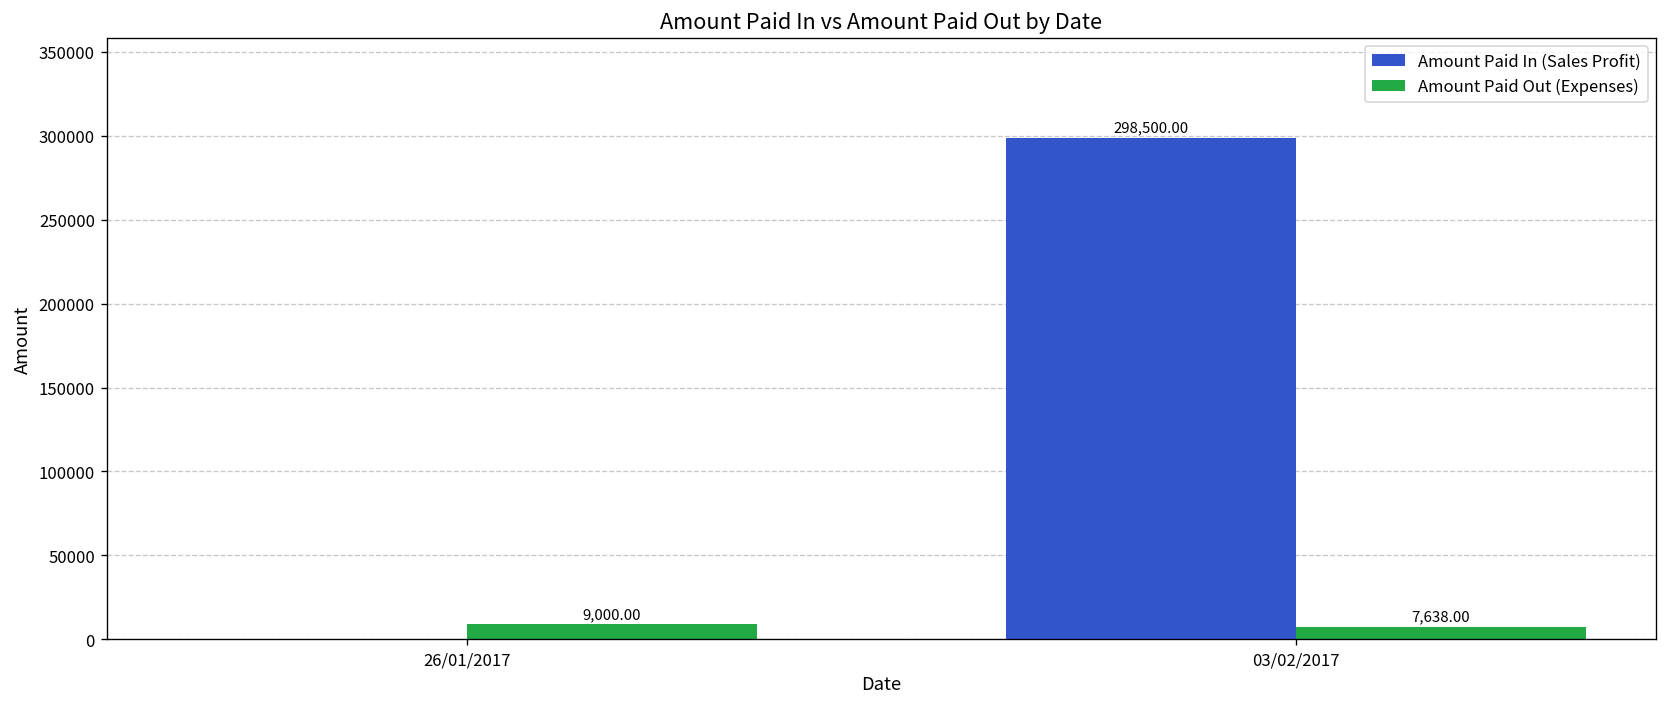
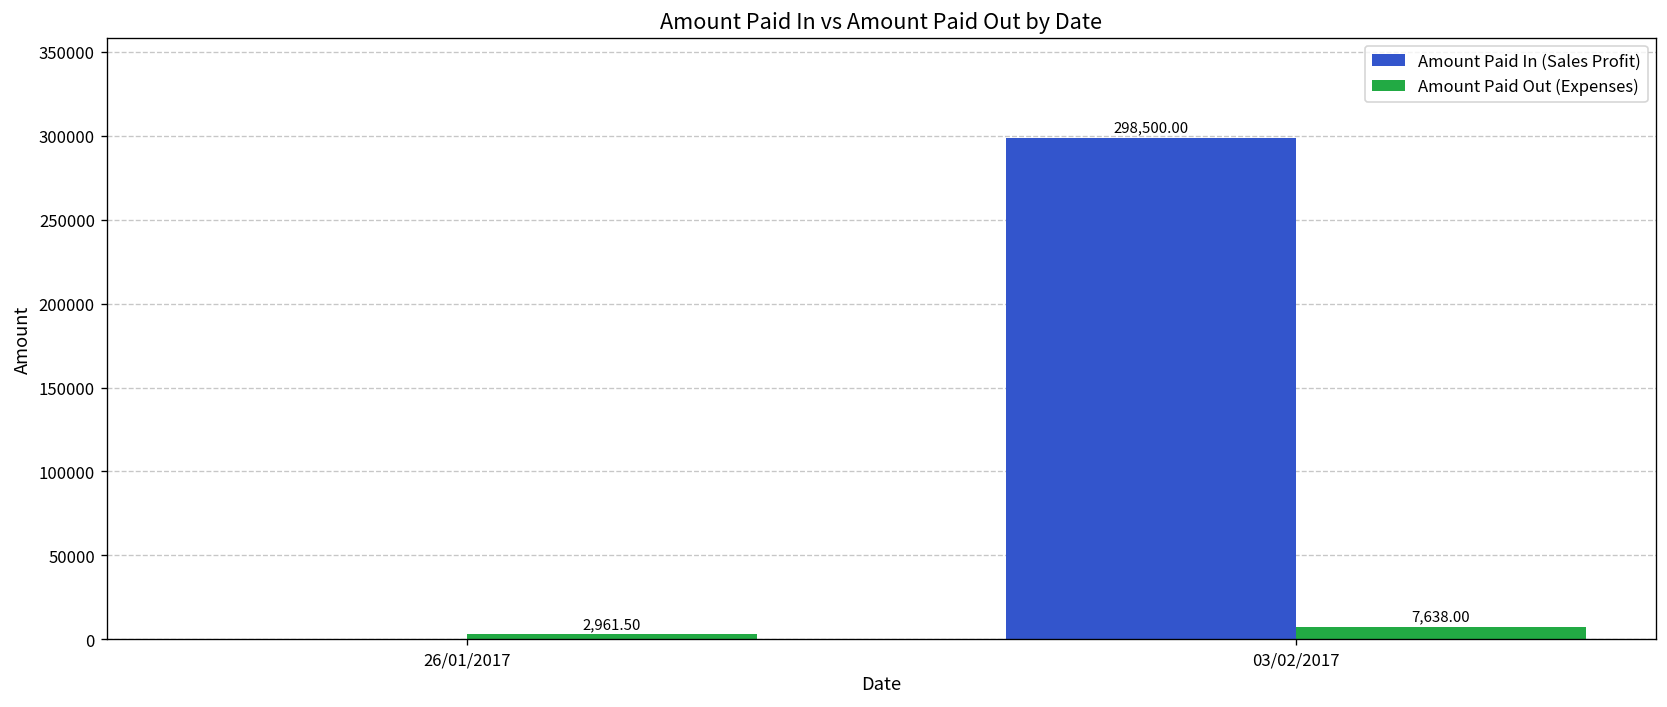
Amount Paid Out (Expenses), 26/01/2017: 9,000.00 -> 2,961.50
